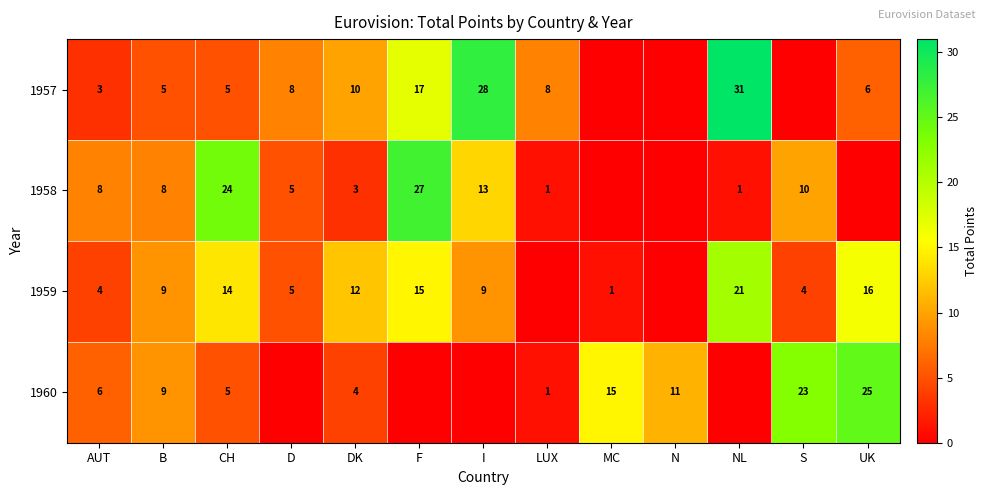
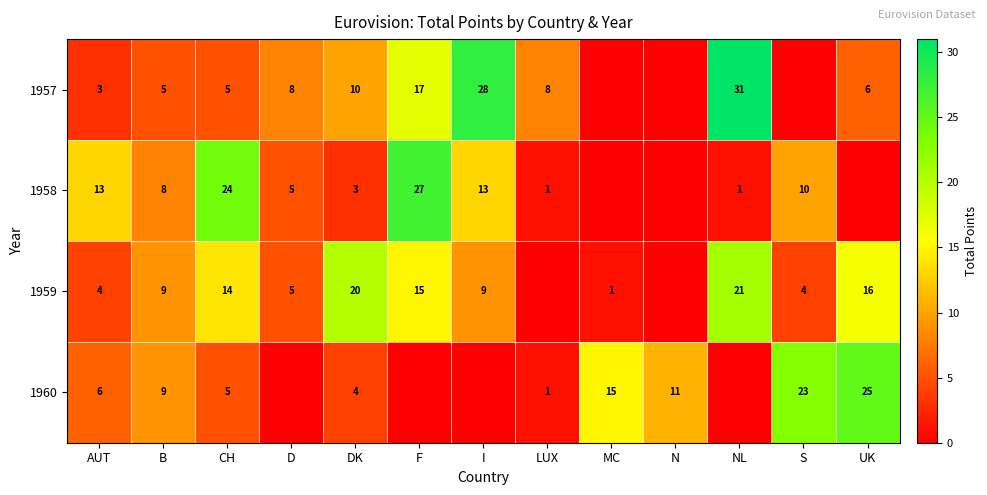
1958, AUT: 8 -> 13
1959, DK: 12 -> 20
